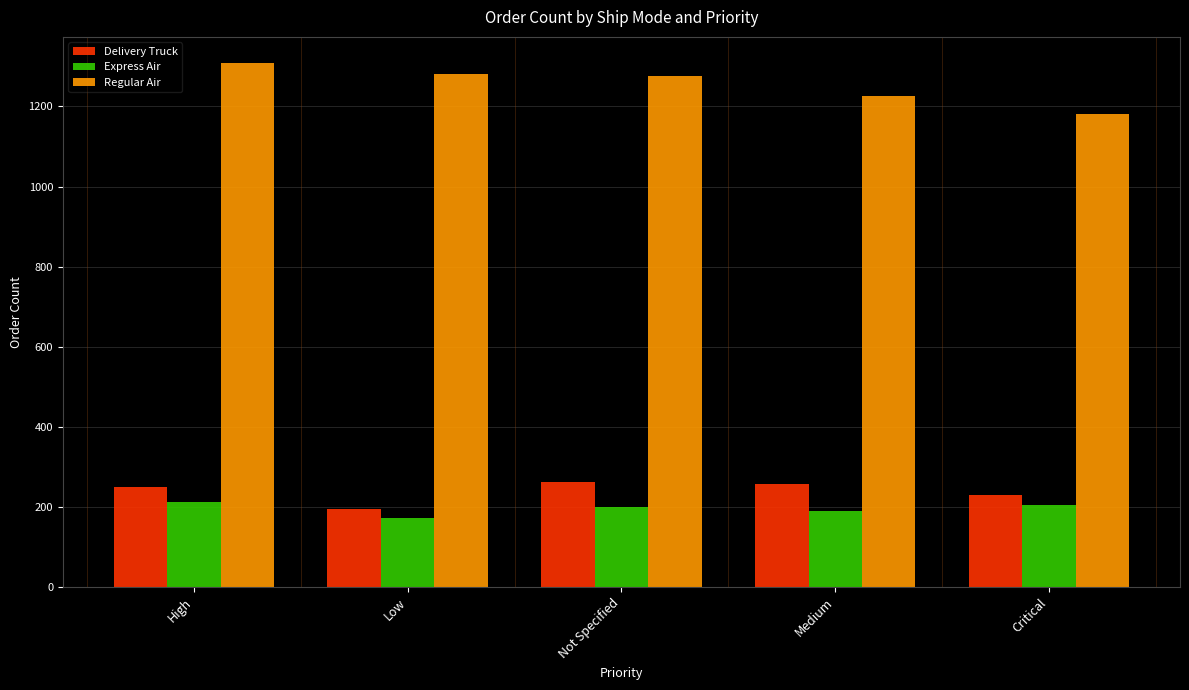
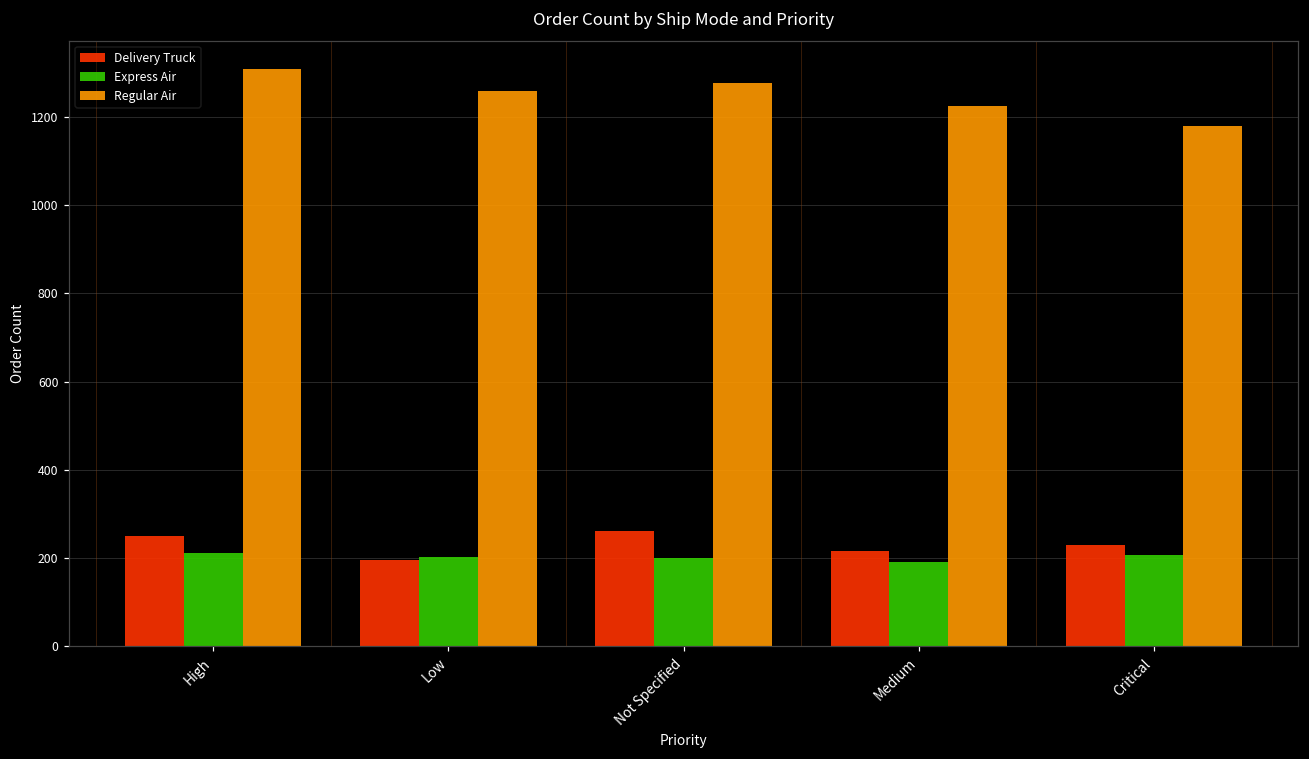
Express Air, Low: 170 -> 200
Regular Air, Low: 1280 -> 1260
Delivery Truck, Medium: 260 -> 220
